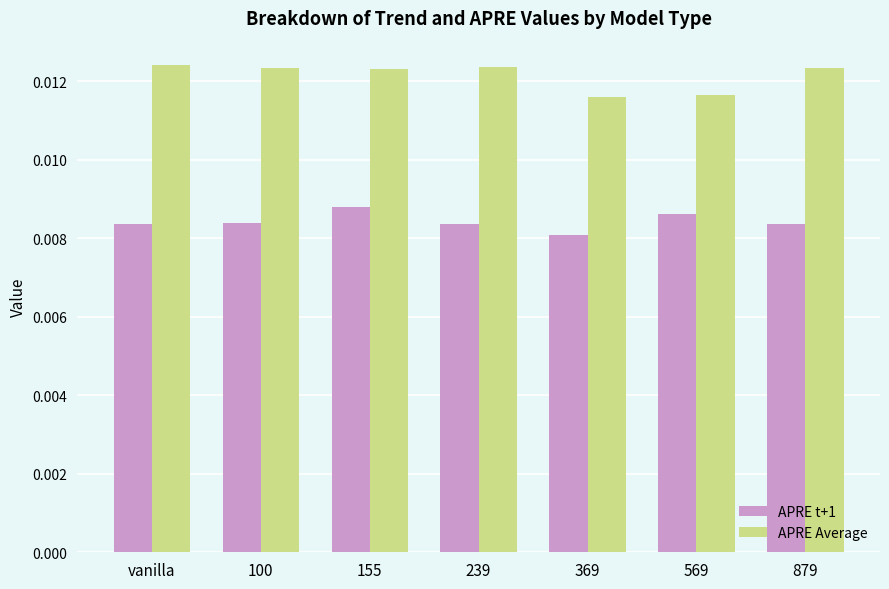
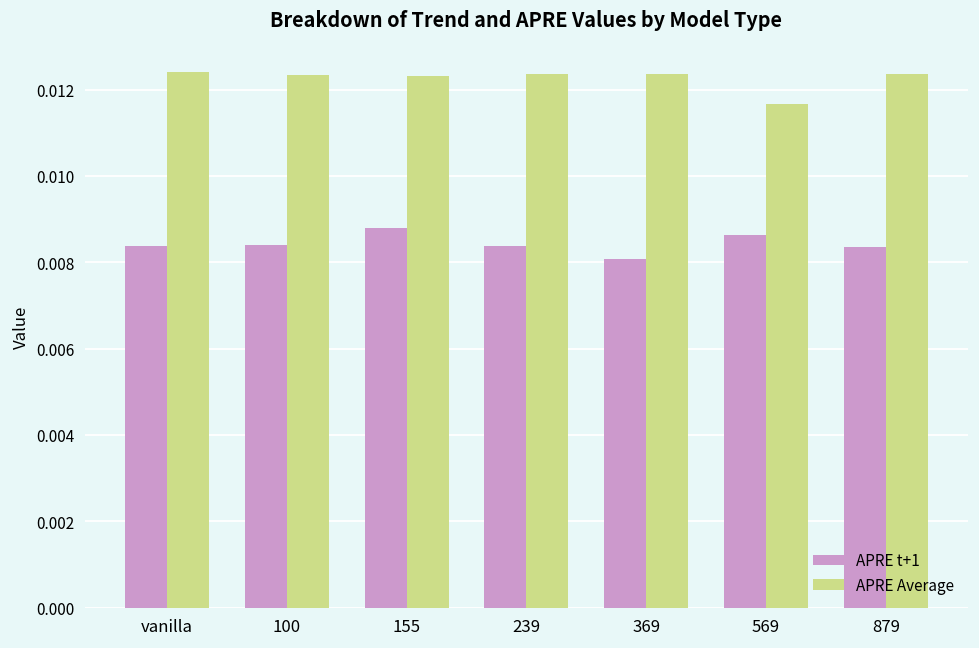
APRE Average, 369: 0.0116 -> 0.0124
